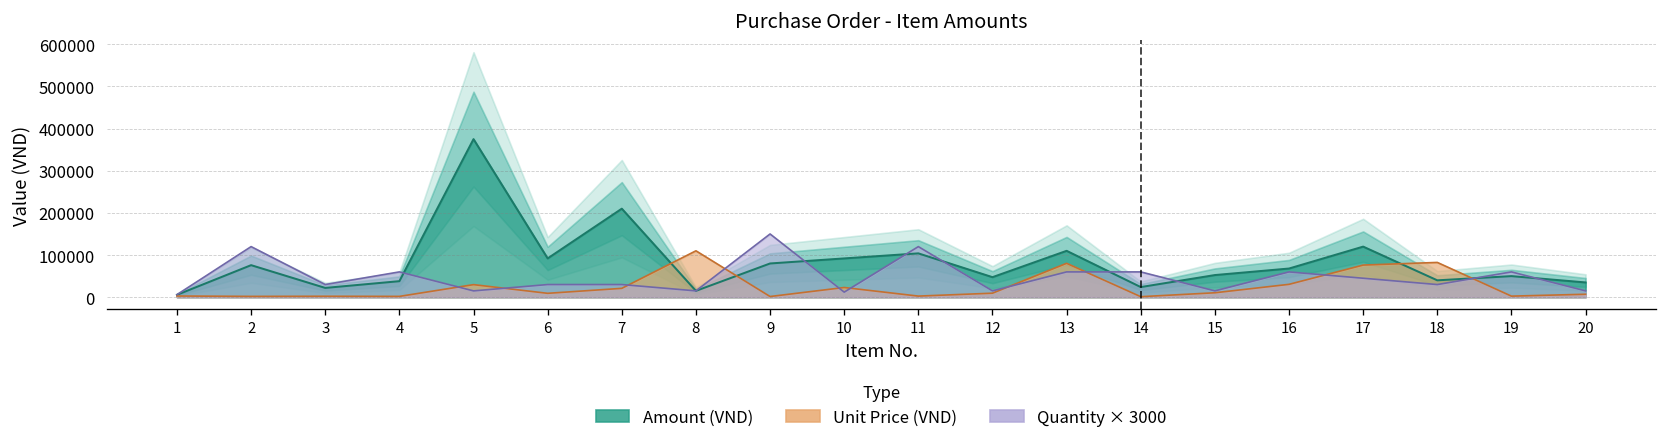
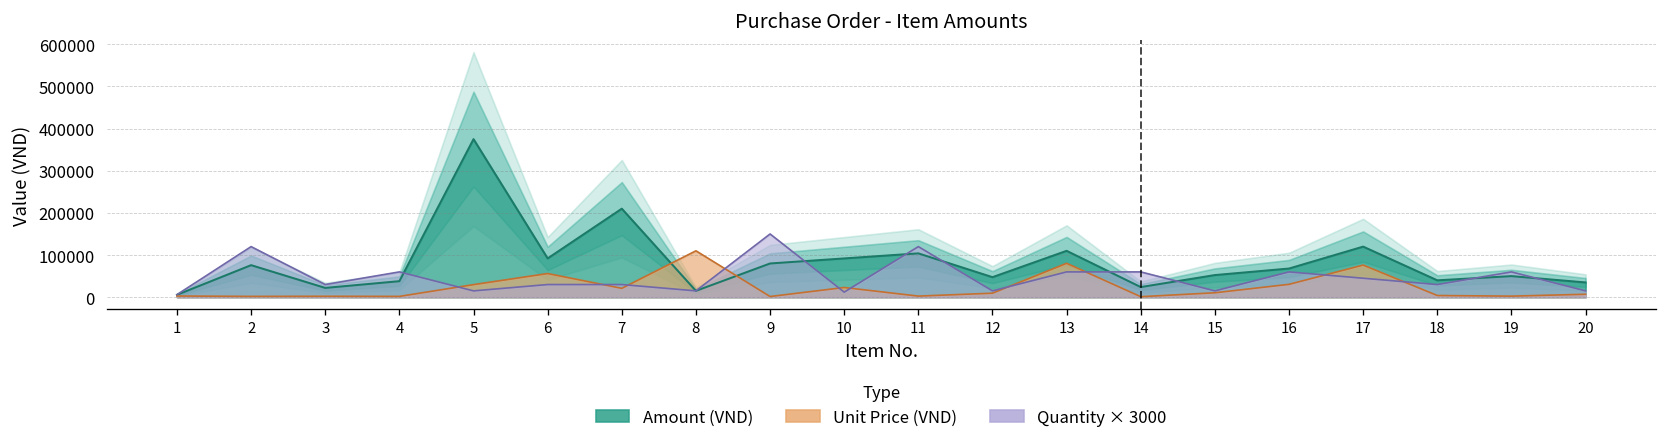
Unit Price (VND), 6: 10000 -> 60000
Unit Price (VND), 18: 80000 -> 0
